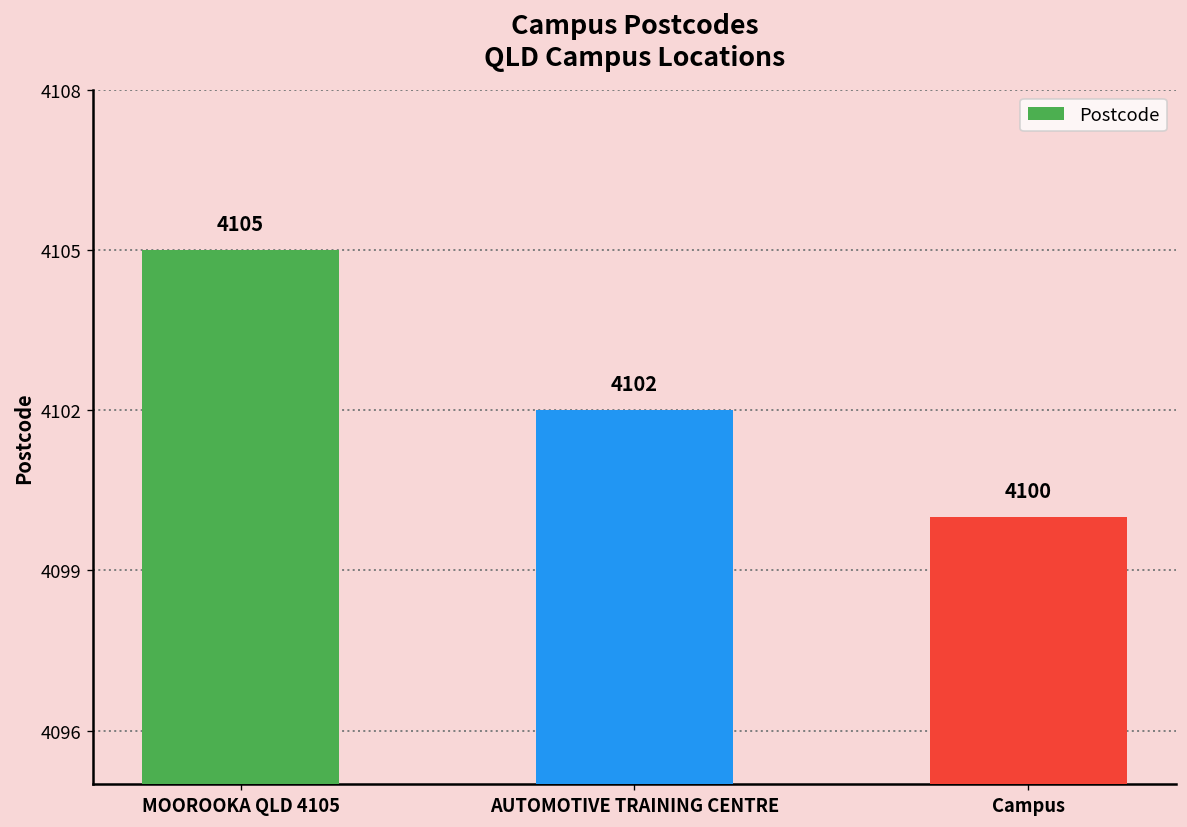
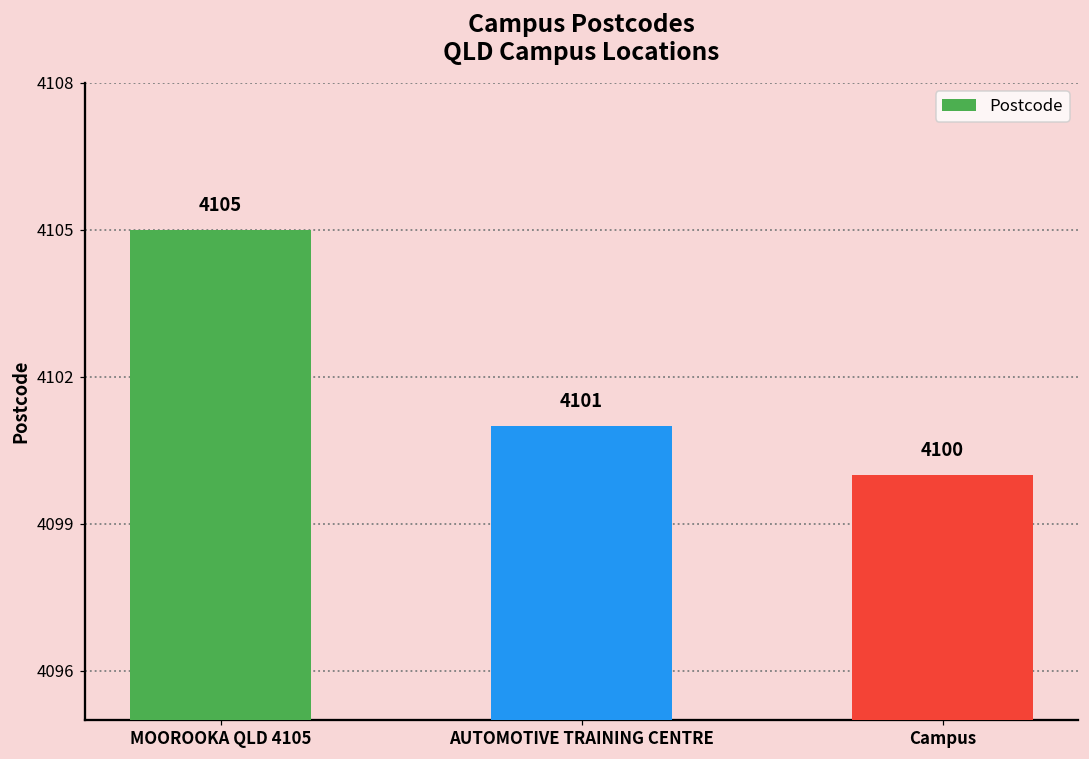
AUTOMOTIVE TRAINING CENTRE: 4102 -> 4101
